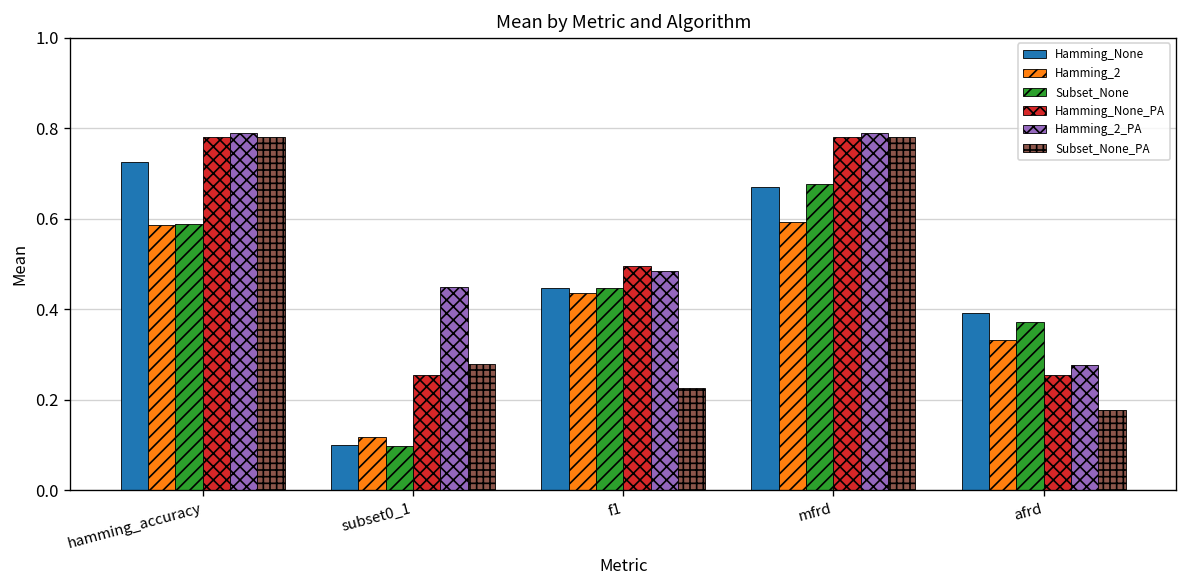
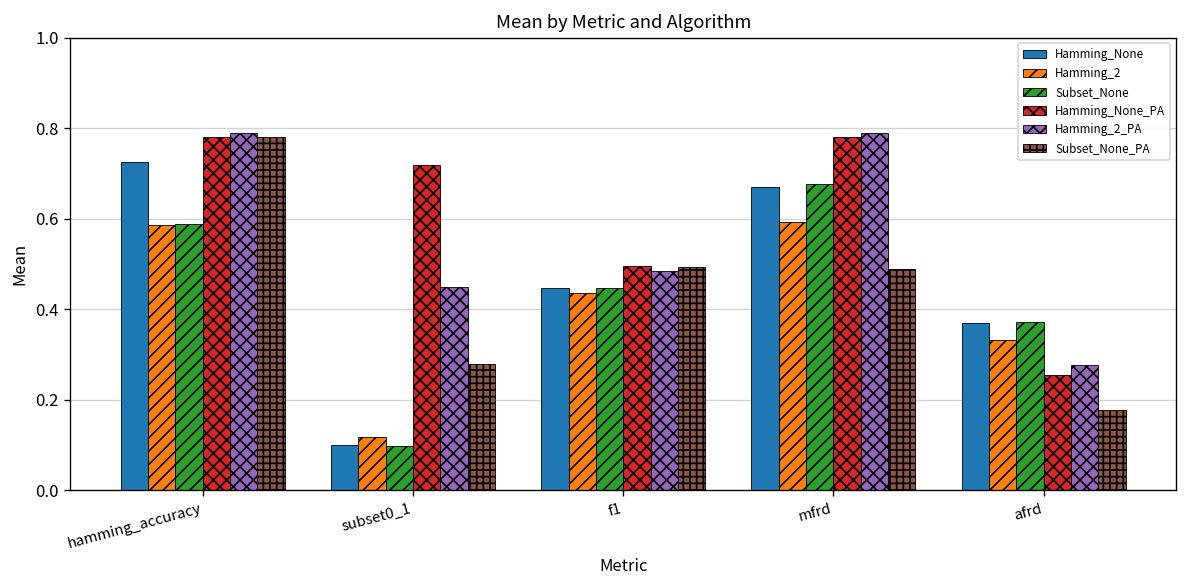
Hamming_None_PA, subset0_1: 0.25 -> 0.72
Subset_None_PA, f1: 0.22 -> 0.49
Subset_None_PA, mfrd: 0.78 -> 0.49
Hamming_None, afrd: 0.39 -> 0.37
